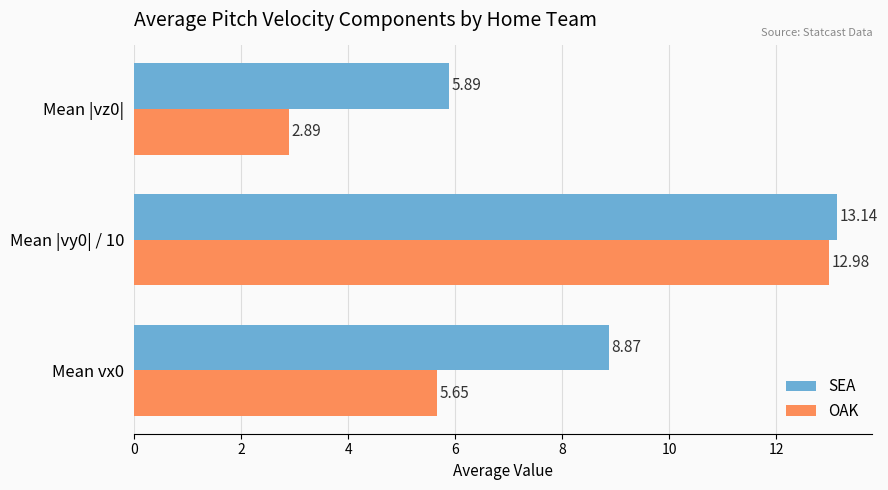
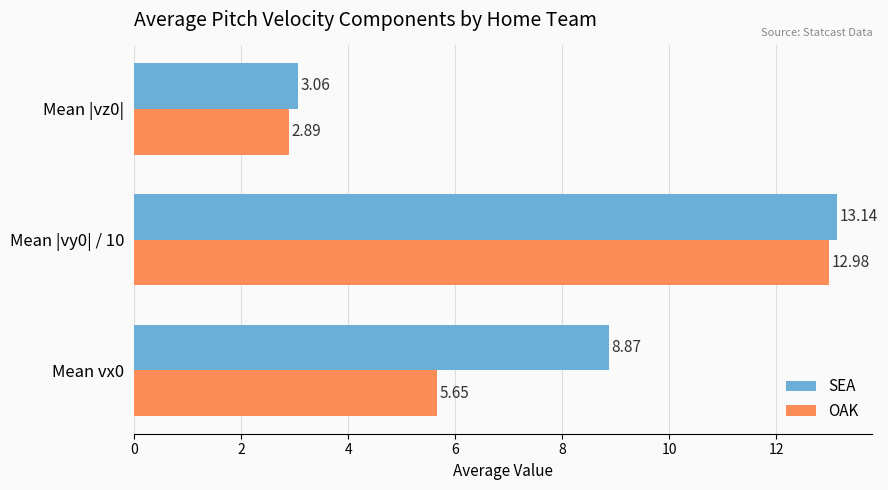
SEA, Mean |vz0|: 5.89 -> 3.06
